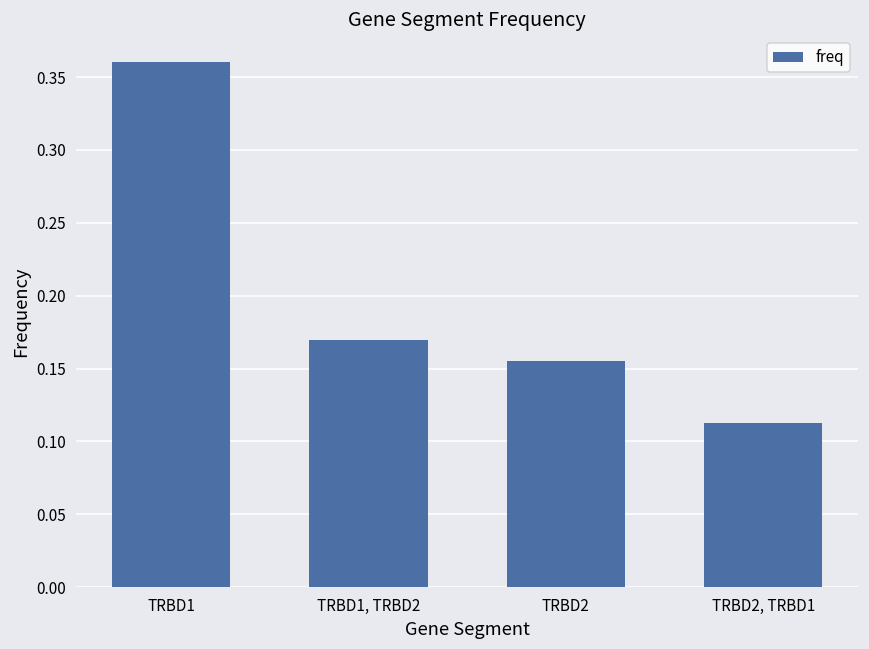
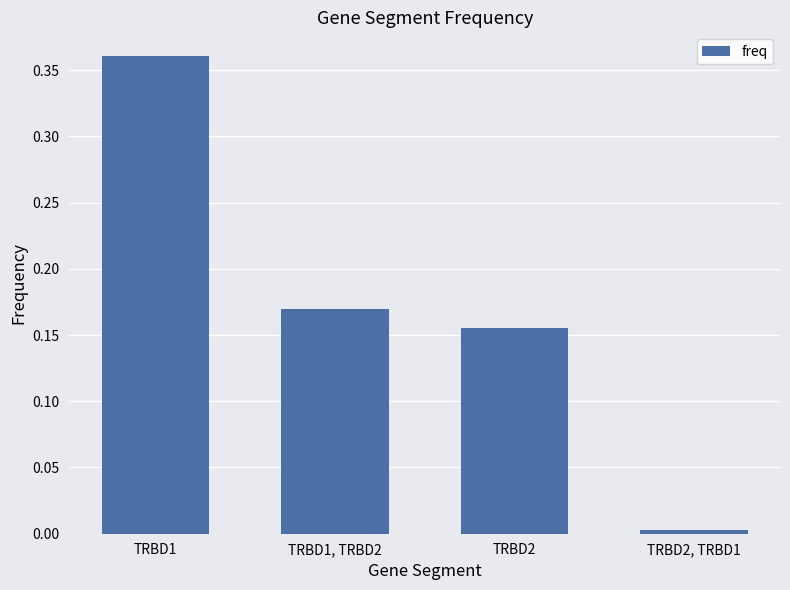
TRBD2, TRBD1: 0.112 -> 0.003
